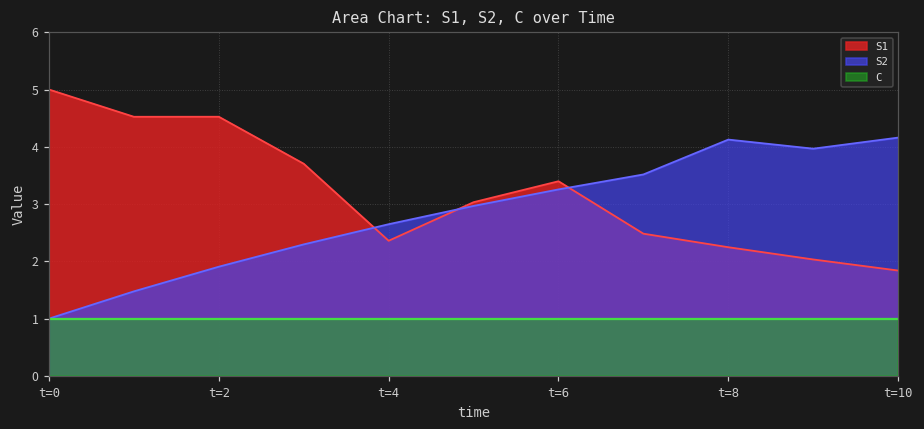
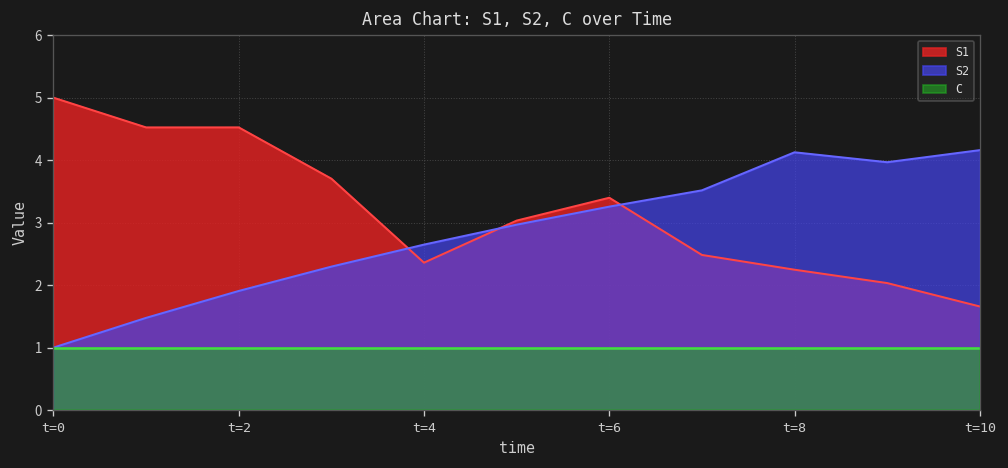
S1, t=10: 1.8 -> 1.7
